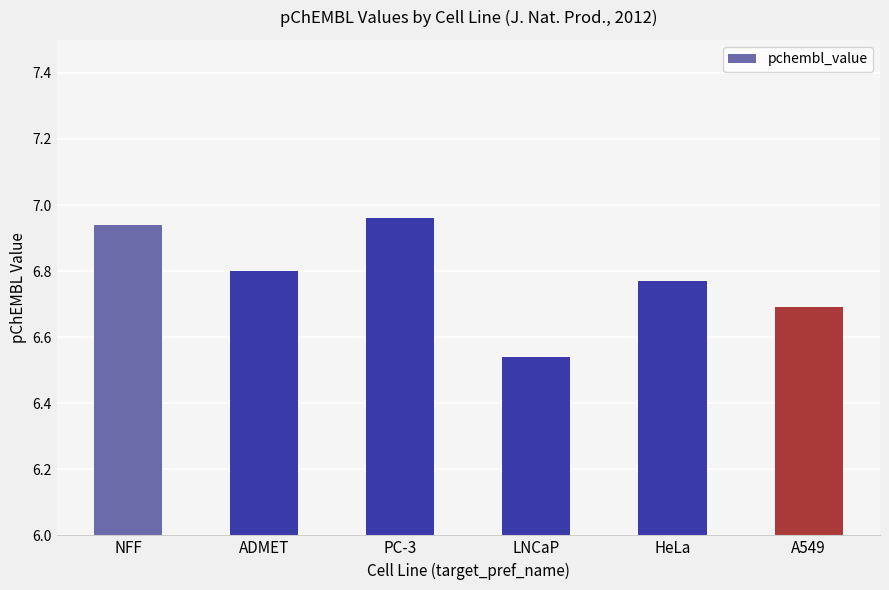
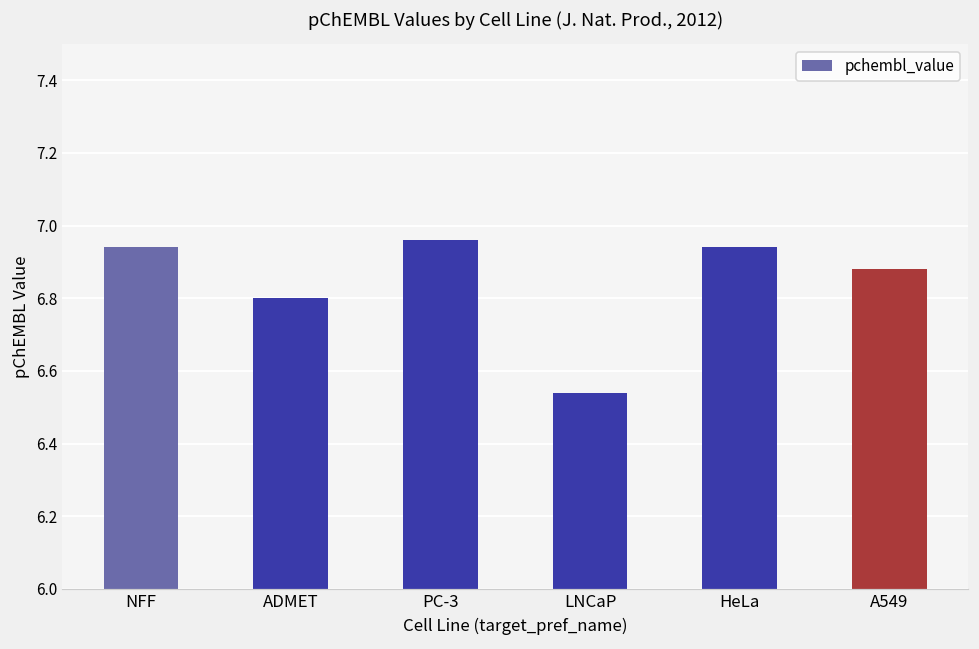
HeLa: 6.77 -> 6.94
A549: 6.69 -> 6.88
